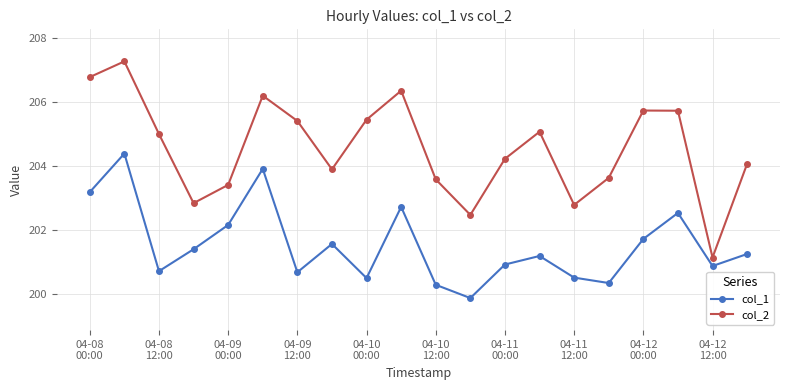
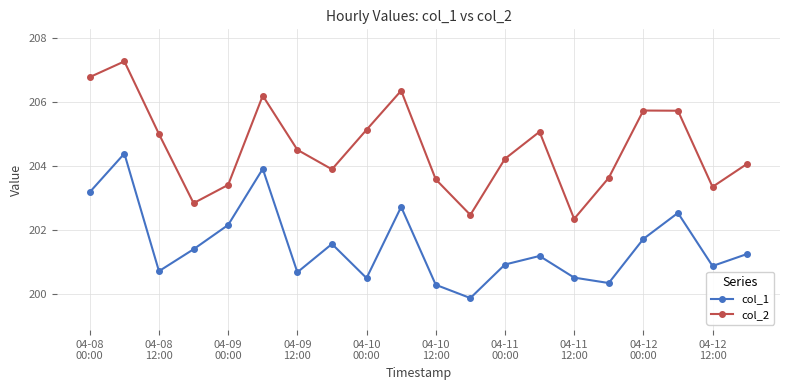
col_2, 04-09 12:00: 205.4 -> 204.5
col_2, 04-10 00:00: 205.4 -> 205.1
col_2, 04-11 12:00: 202.8 -> 202.3
col_2, 04-12 12:00: 201.1 -> 203.3
